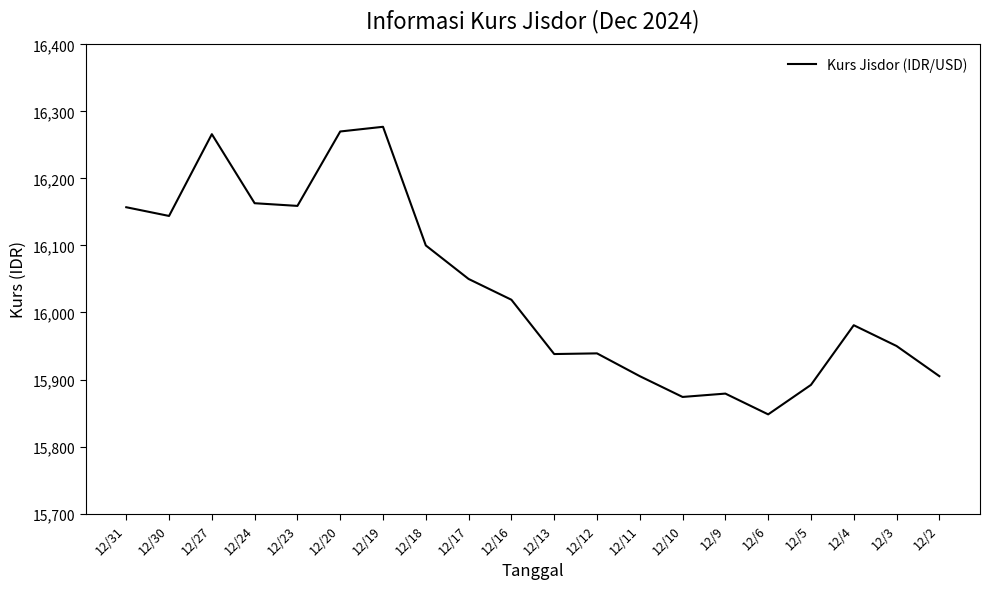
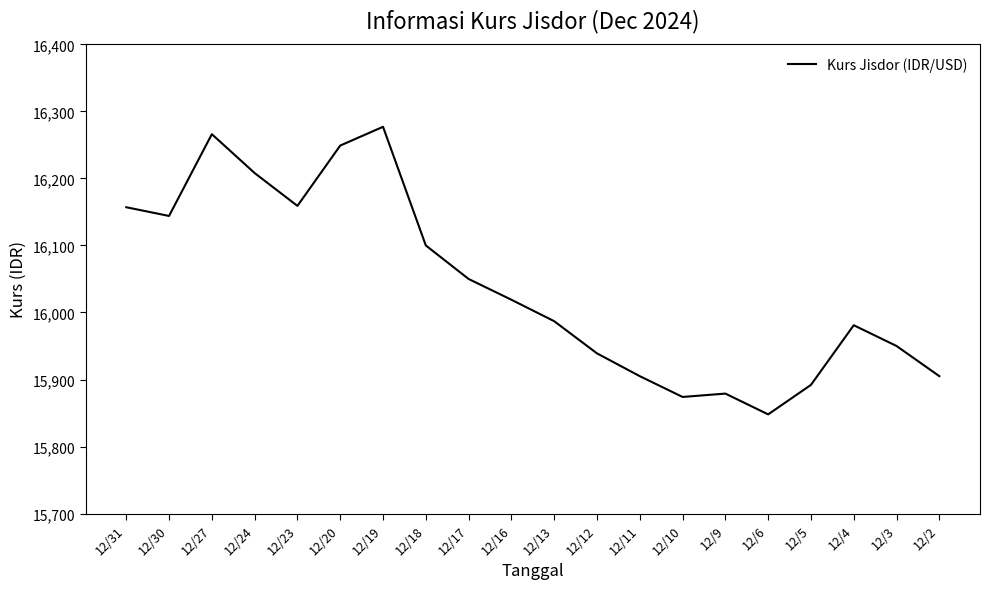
12/24: 16,160 -> 16,210
12/20: 16,270 -> 16,250
12/13: 15,940 -> 15,990
